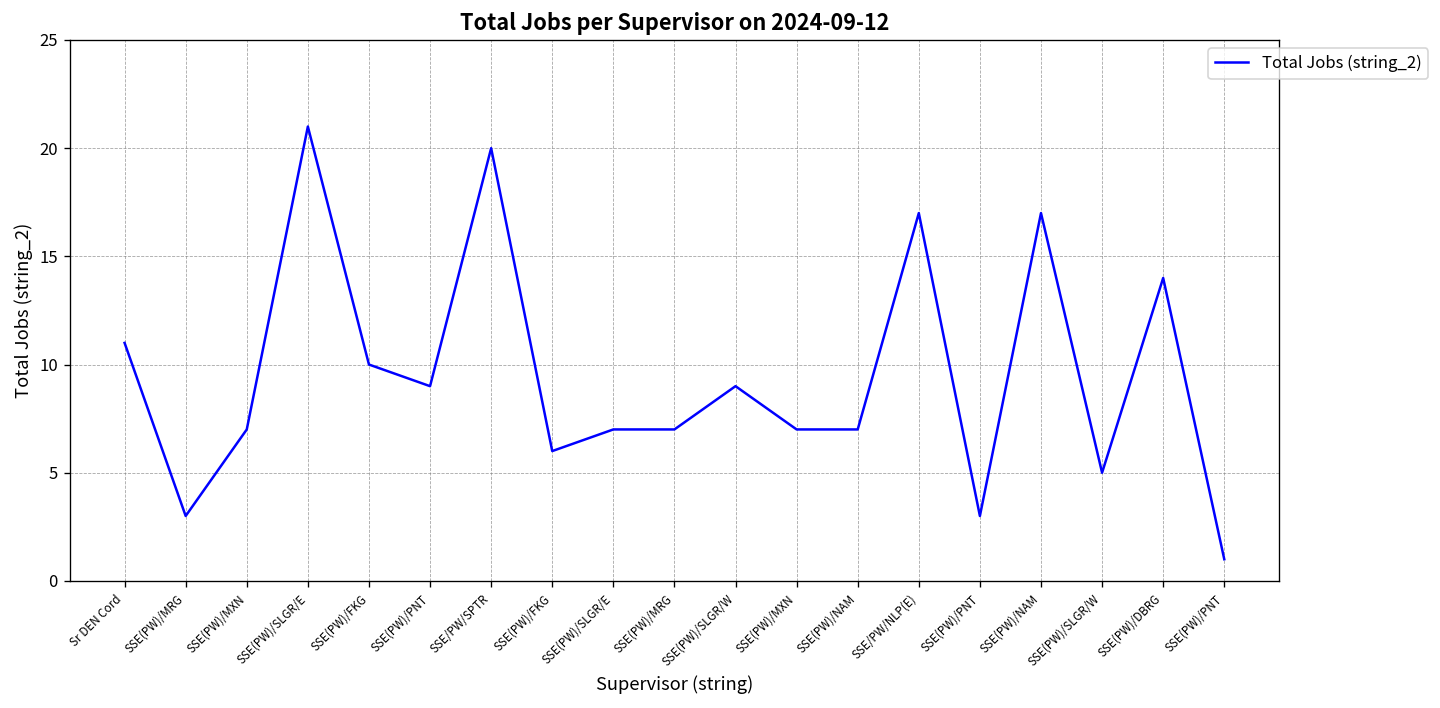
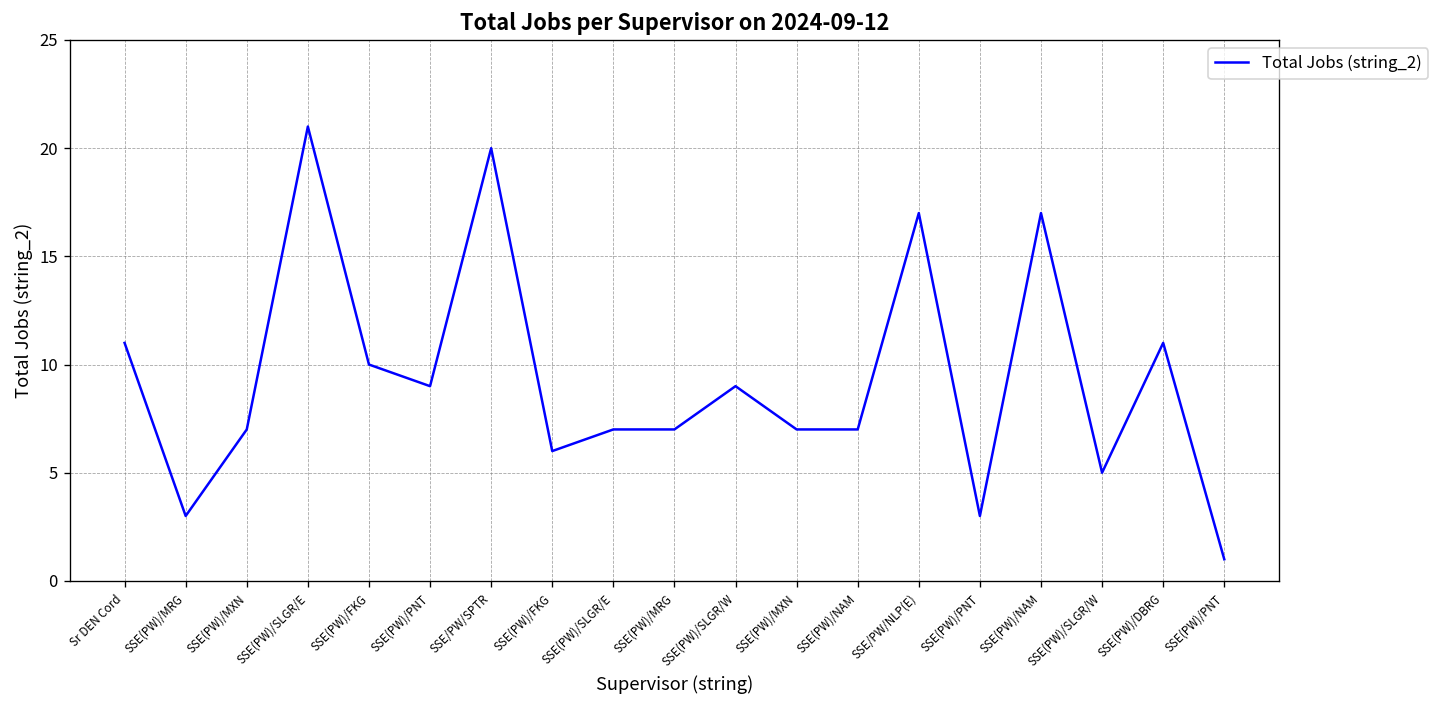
SSE(PW)/DBRG: 14 -> 11
